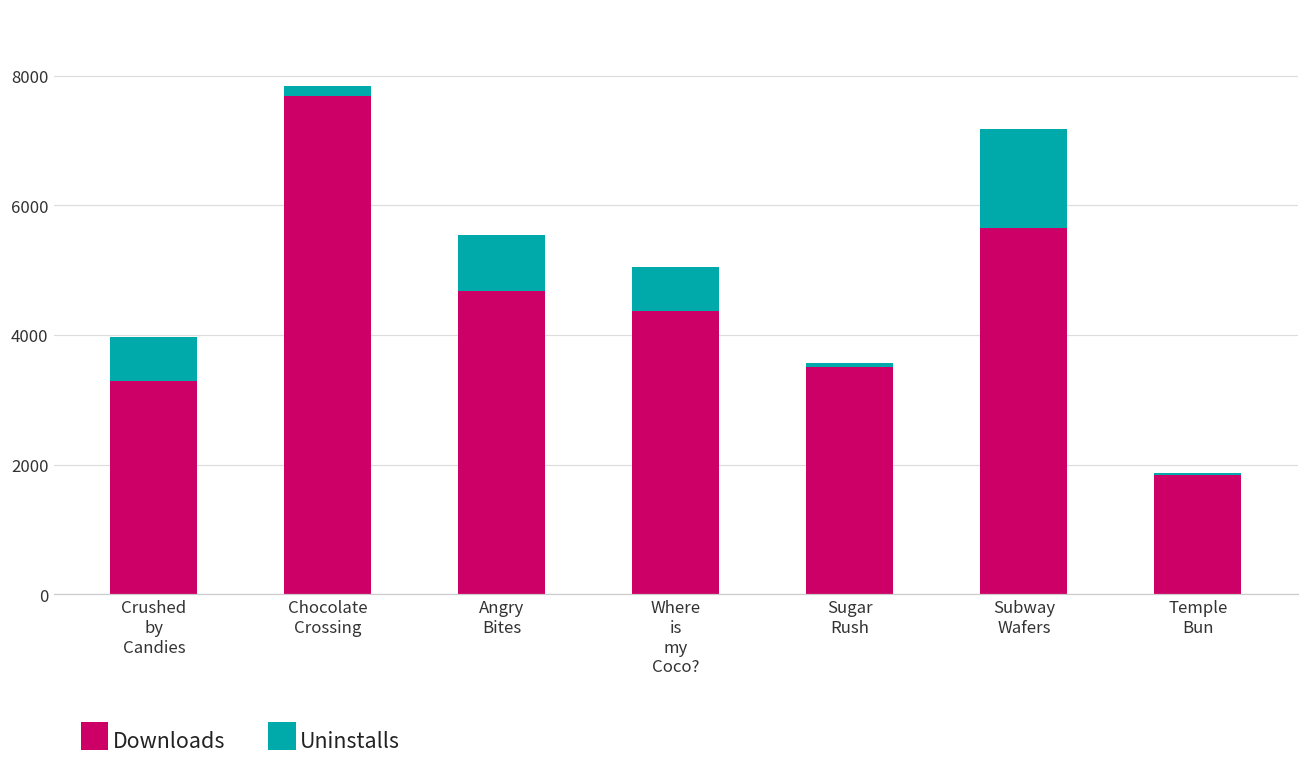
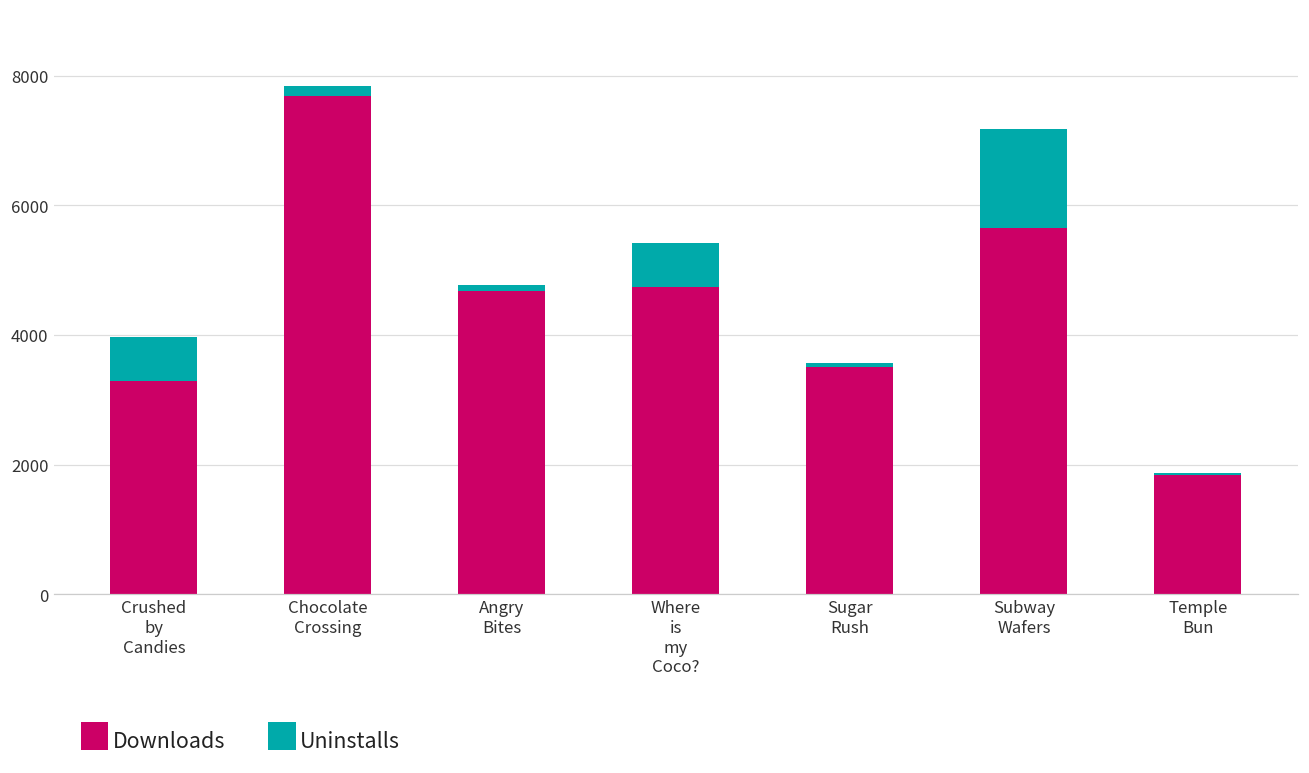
Uninstalls, Angry Bites: 900 -> 100
Downloads, Where is my Coco?: 4400 -> 4700
